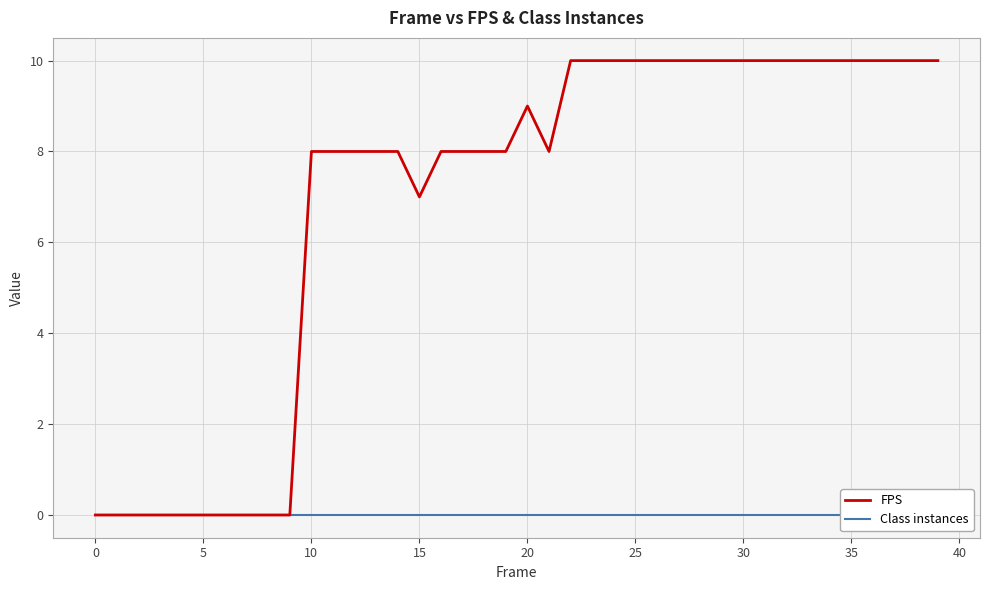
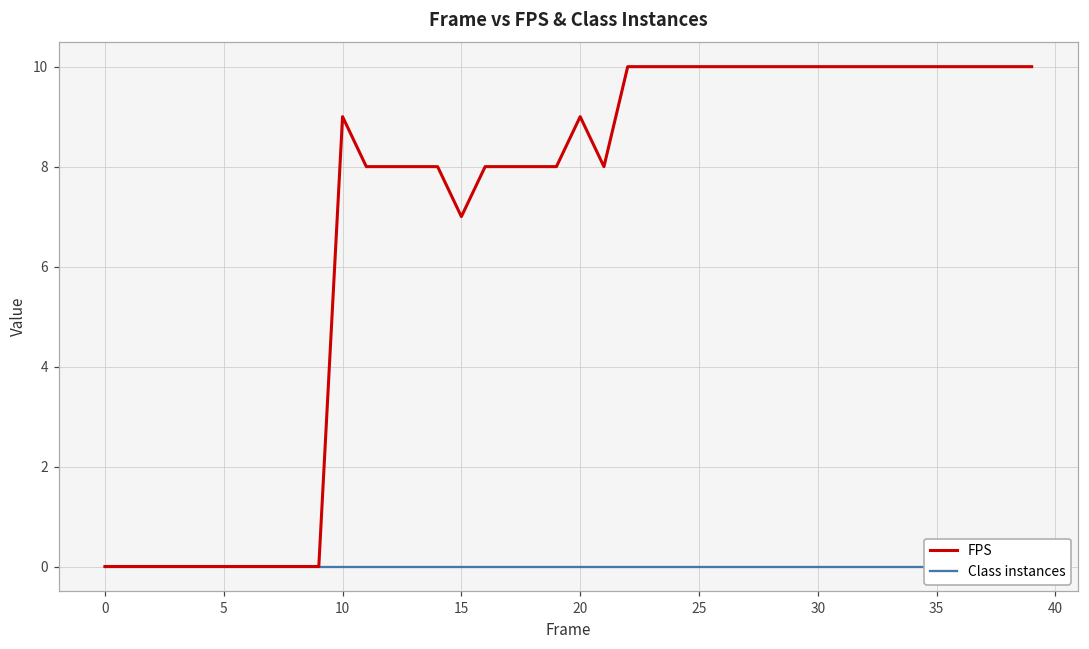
FPS, 10: 8 -> 9
